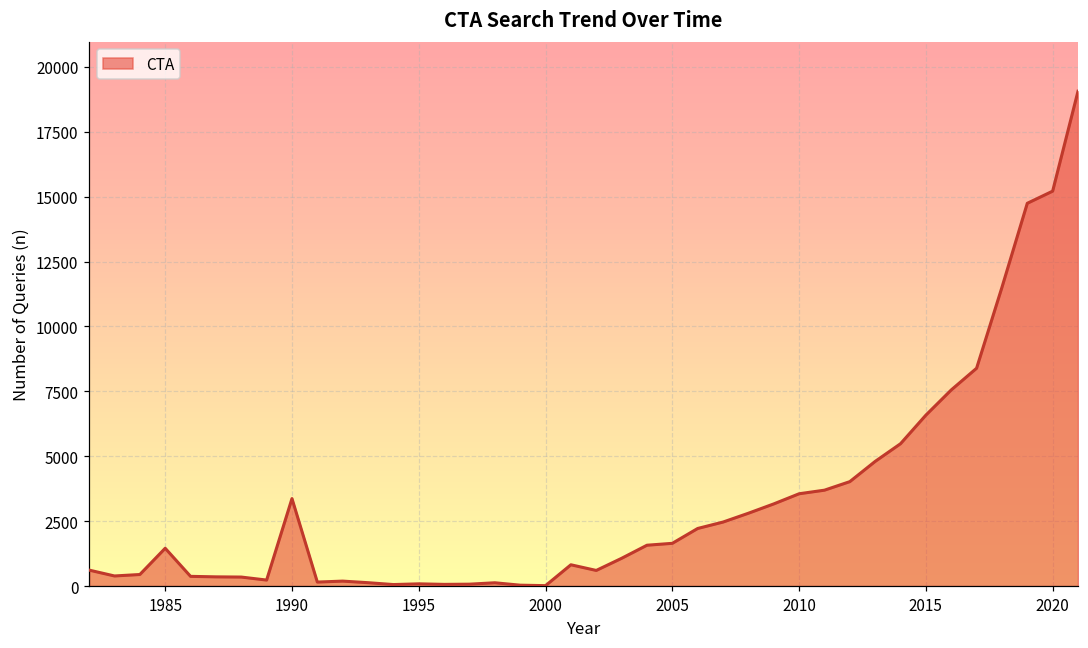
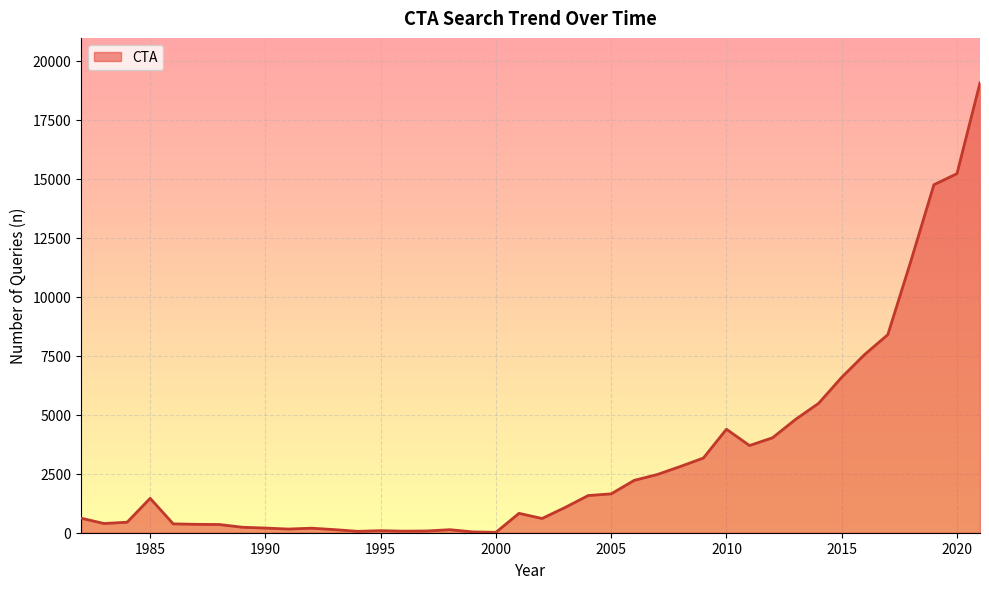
1990: 3400 -> 200
2010: 3600 -> 4400
